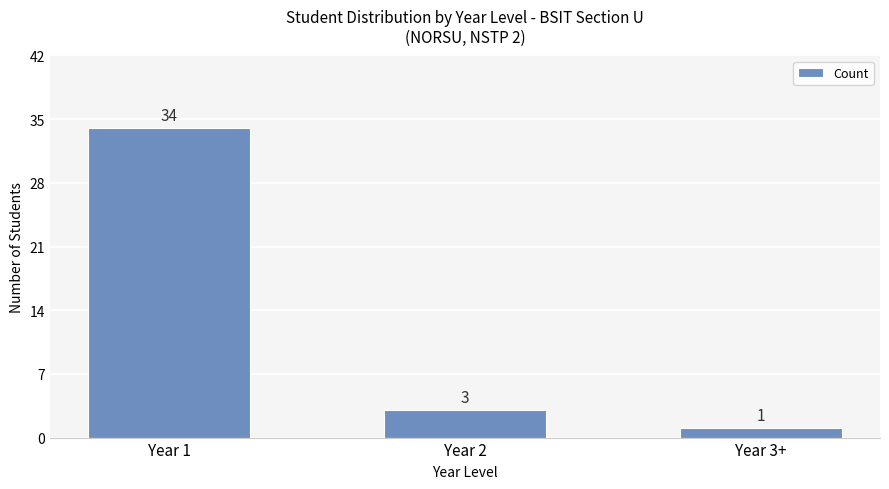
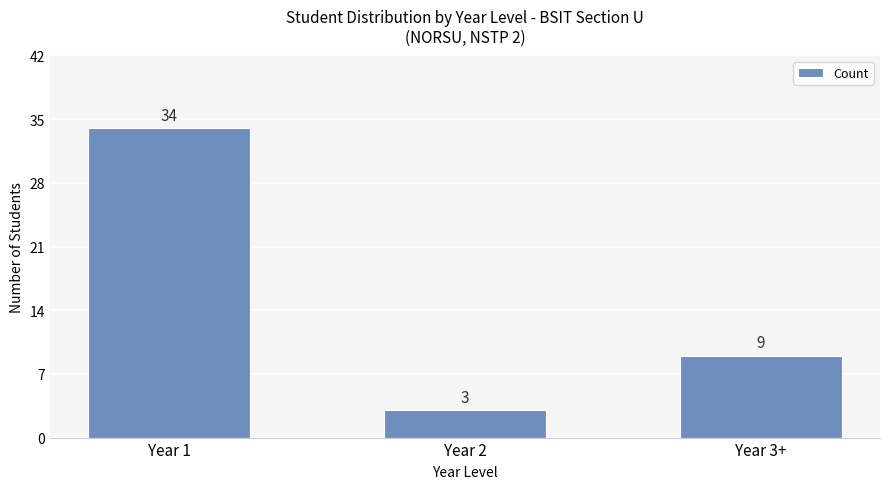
Year 3+: 1 -> 9
